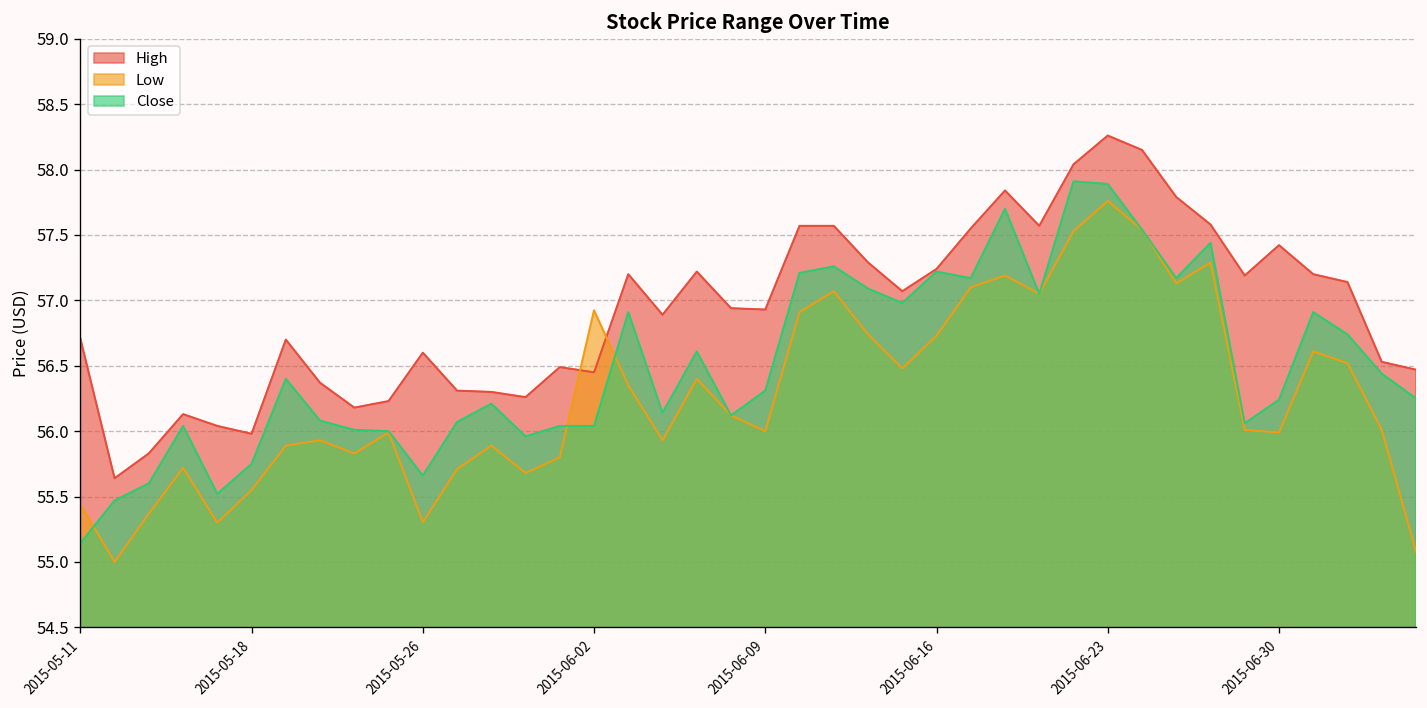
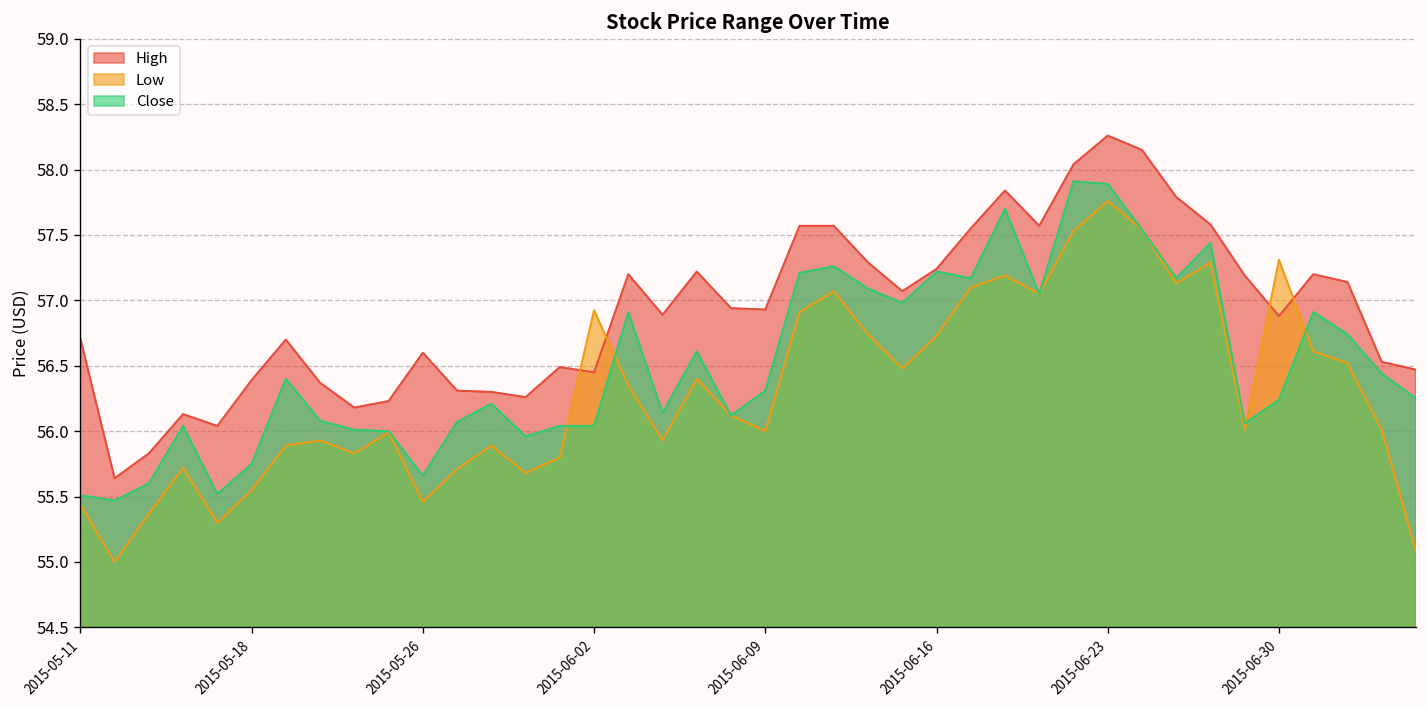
Close, 2015-05-11: 55.14 -> 55.51
High, 2015-05-18: 55.98 -> 56.39
Low, 2015-05-26: 55.30 -> 55.46
High, 2015-06-30: 57.42 -> 56.88
Low, 2015-06-30: 55.99 -> 57.31
